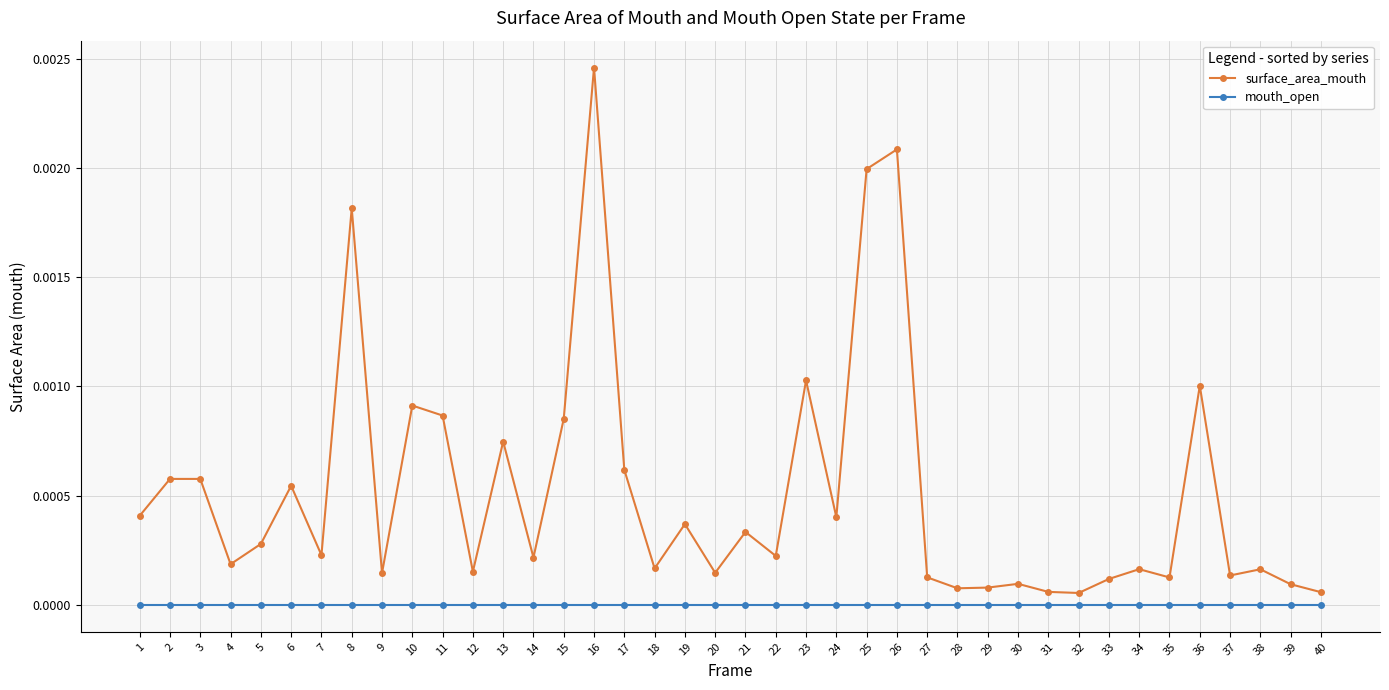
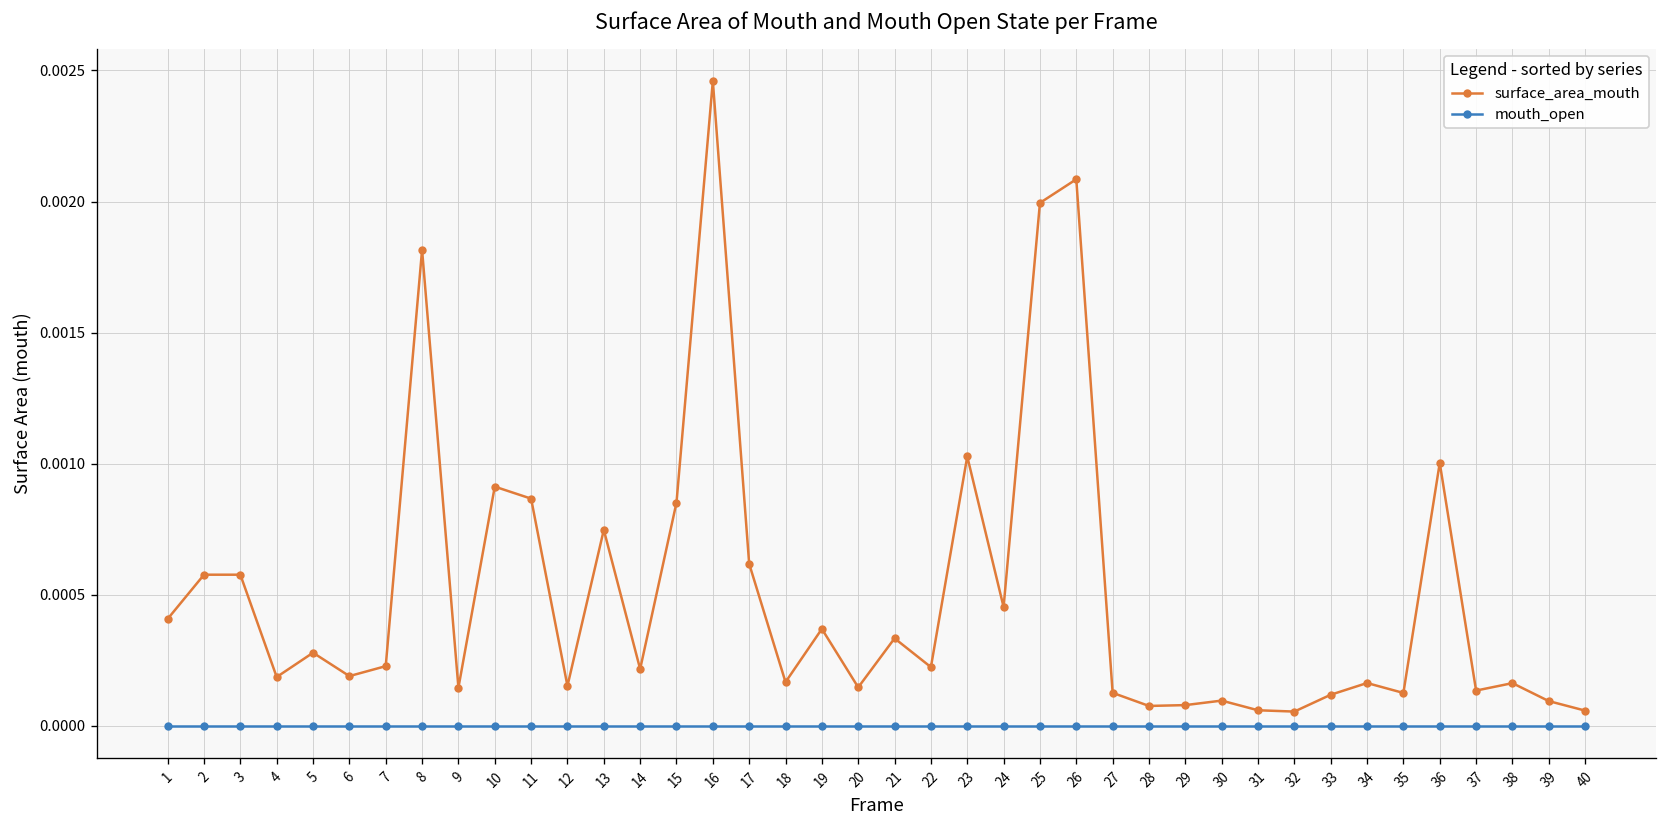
surface_area_mouth, 6: 0.00055 -> 0.00019
surface_area_mouth, 24: 0.00040 -> 0.00045
